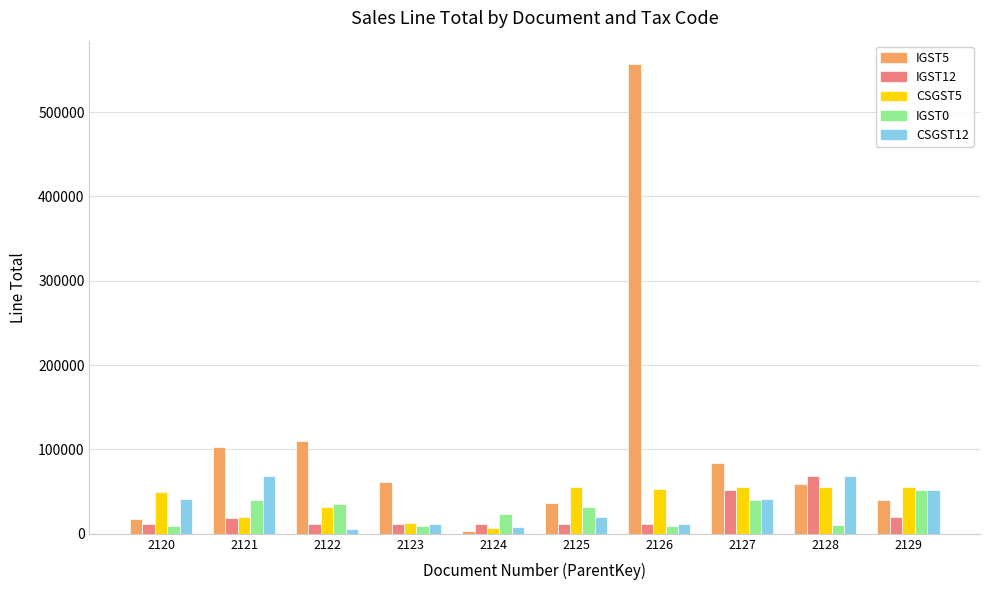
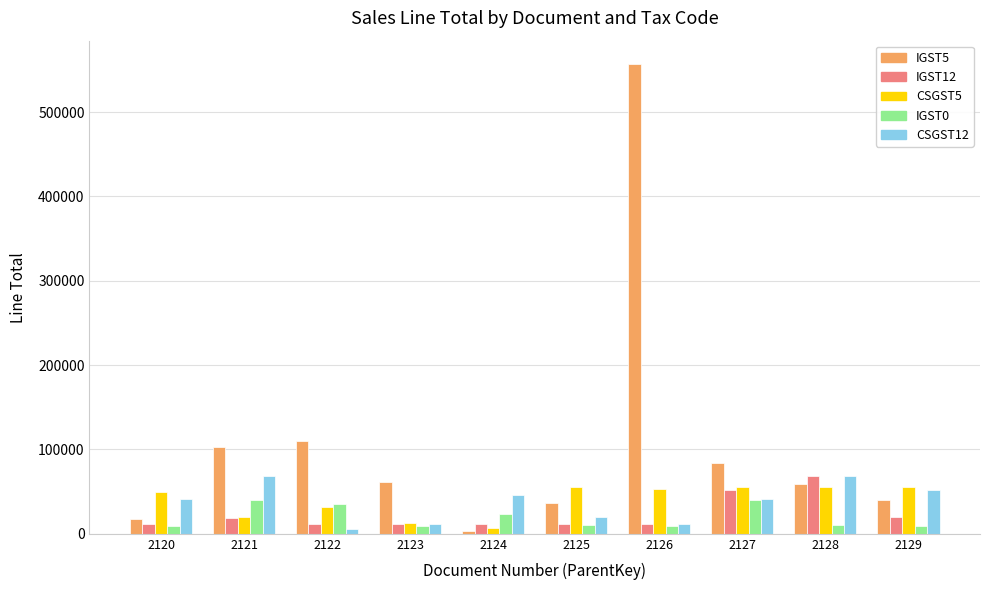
CSGST12, 2124: 10000 -> 50000
IGST0, 2125: 30000 -> 10000
IGST0, 2129: 50000 -> 10000
